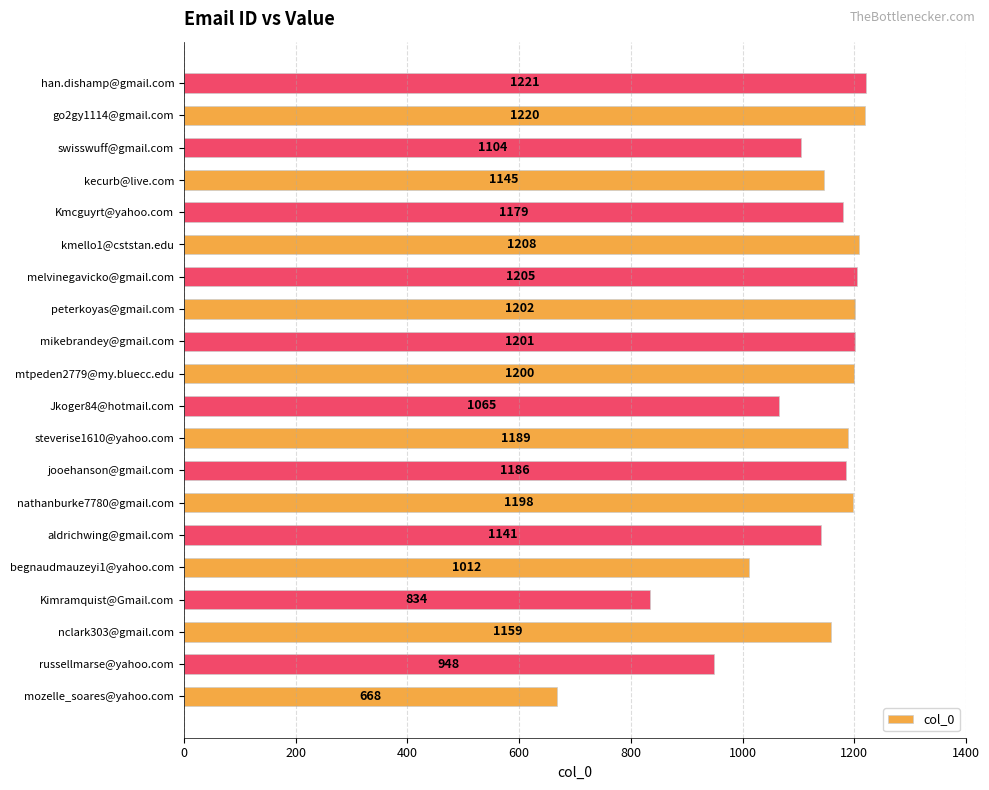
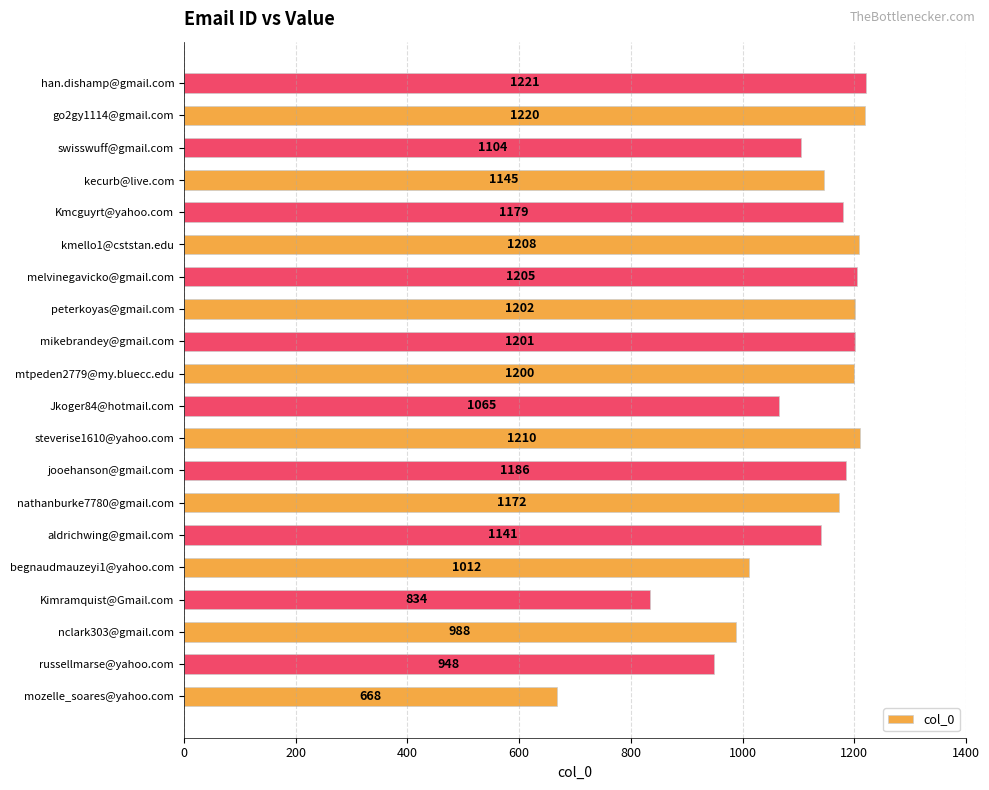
steverise1610@yahoo.com: 1189 -> 1210
nathanburke7780@gmail.com: 1198 -> 1172
nclark303@gmail.com: 1159 -> 988
